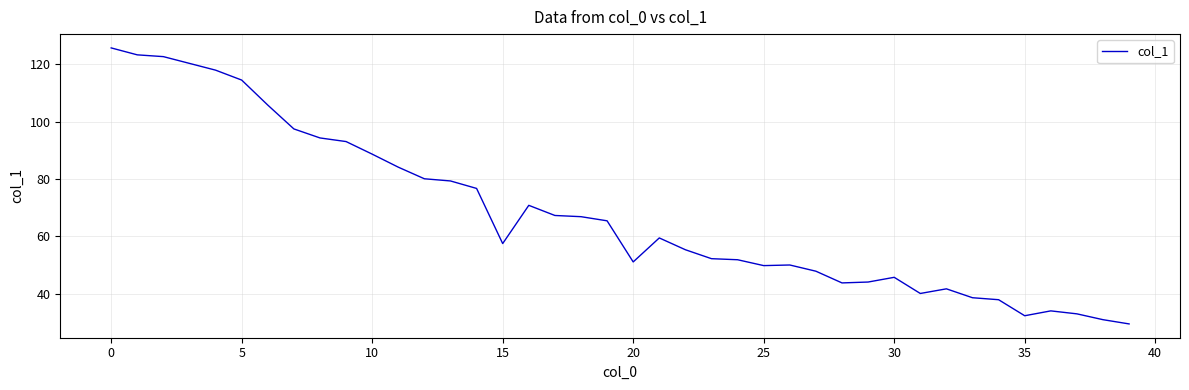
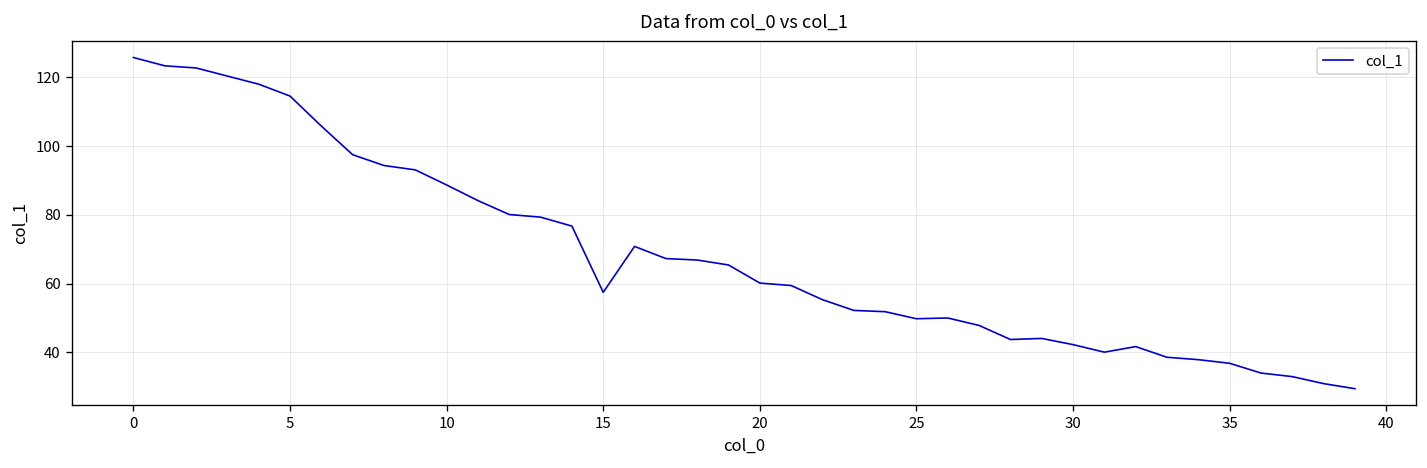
20: 51 -> 60
30: 46 -> 42
35: 32 -> 37
